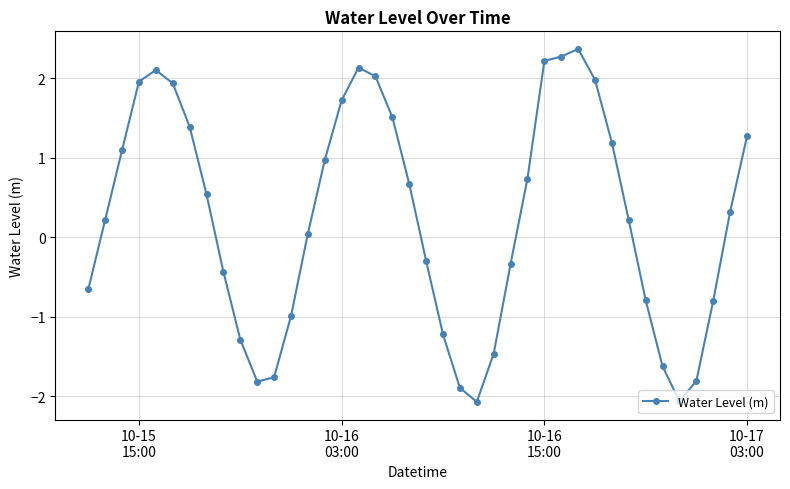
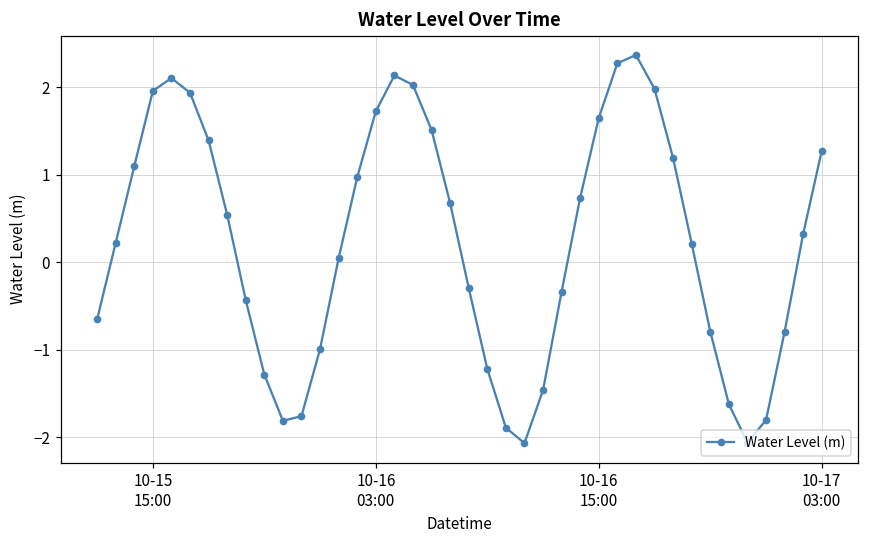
10-16 15:00: 2.2 -> 1.7
